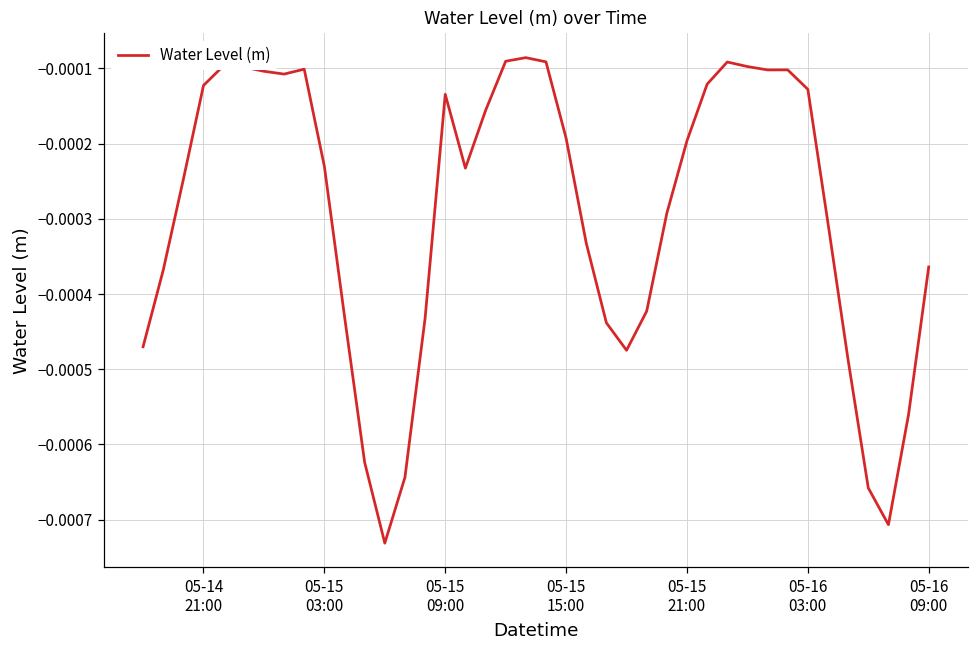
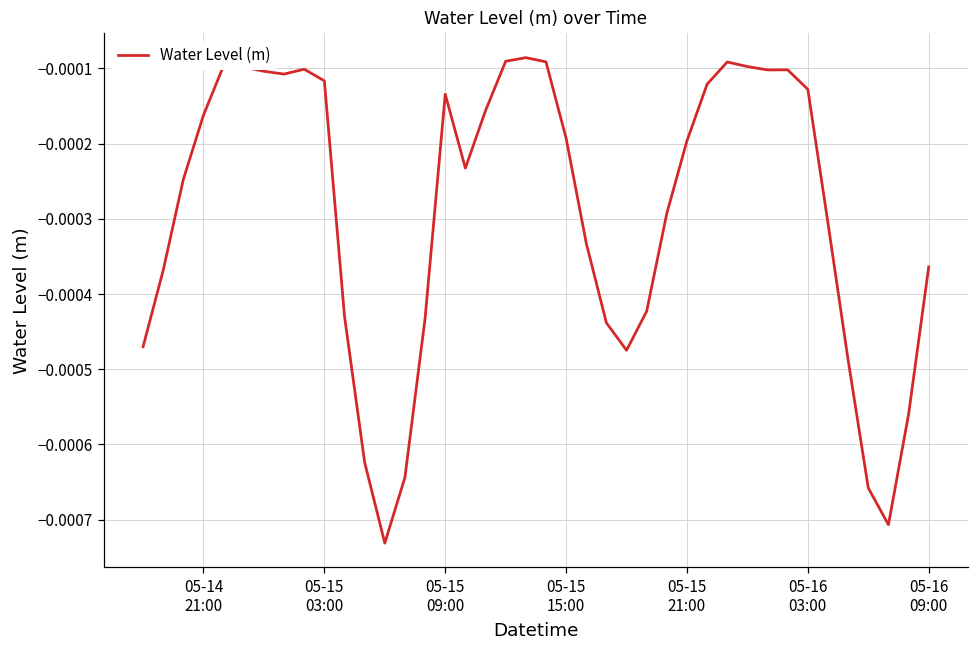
05-14 21:00: -0.00012 -> -0.00016
05-15 03:00: -0.00023 -> -0.00012
